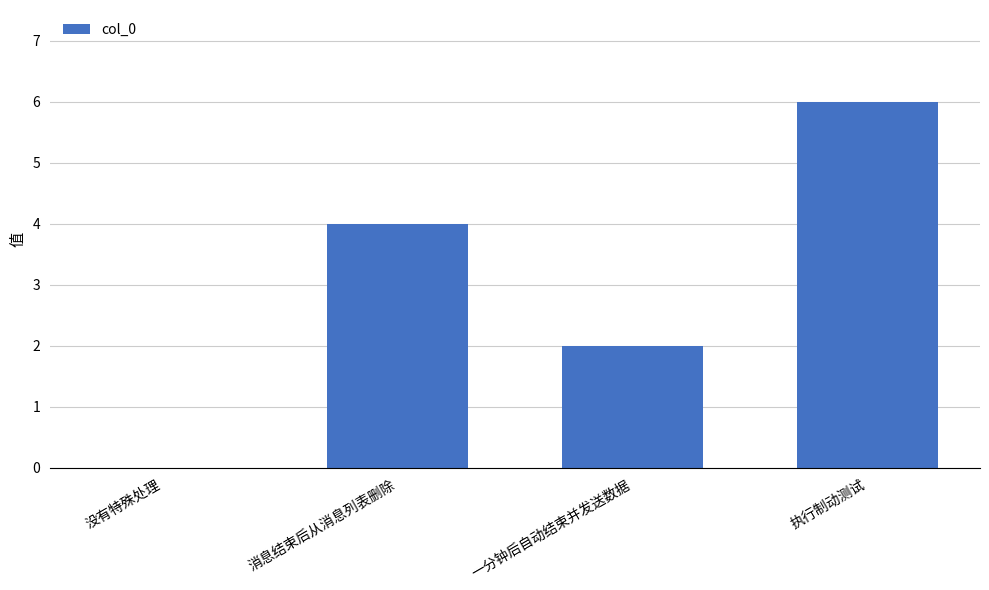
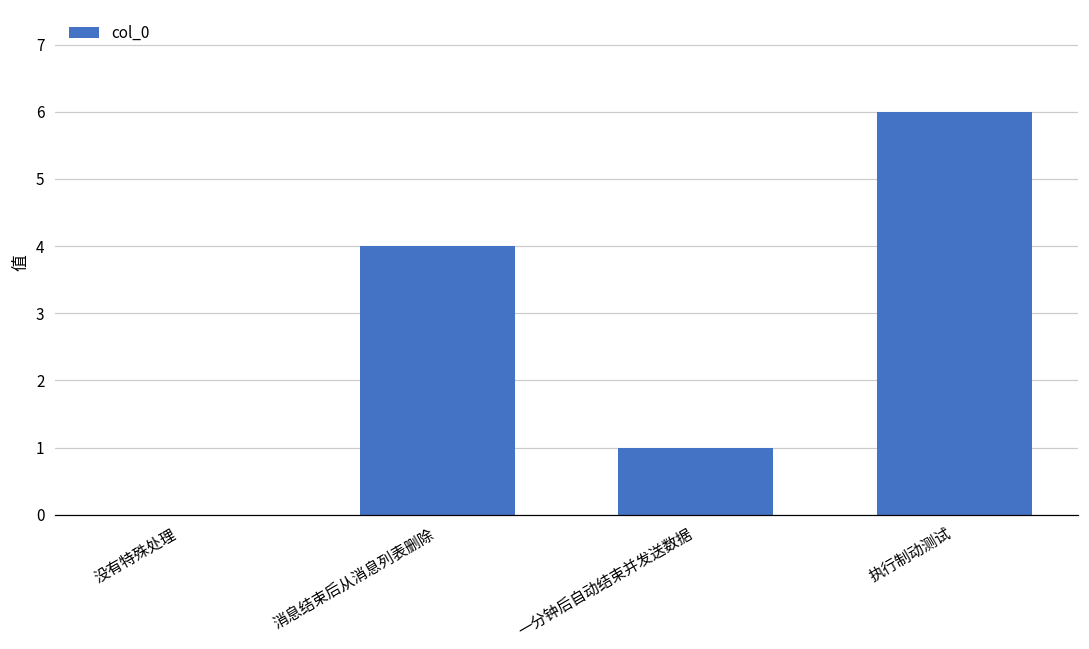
一分钟后自动结束并发送数据: 2 -> 1
